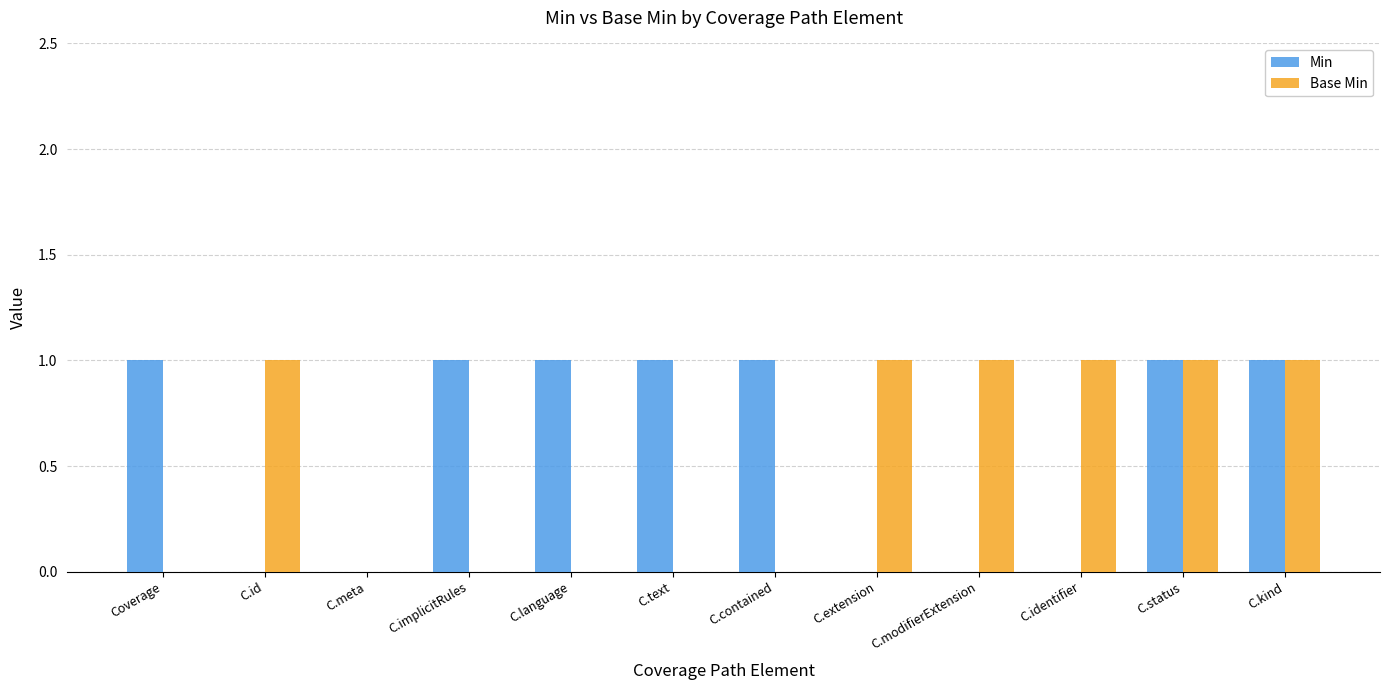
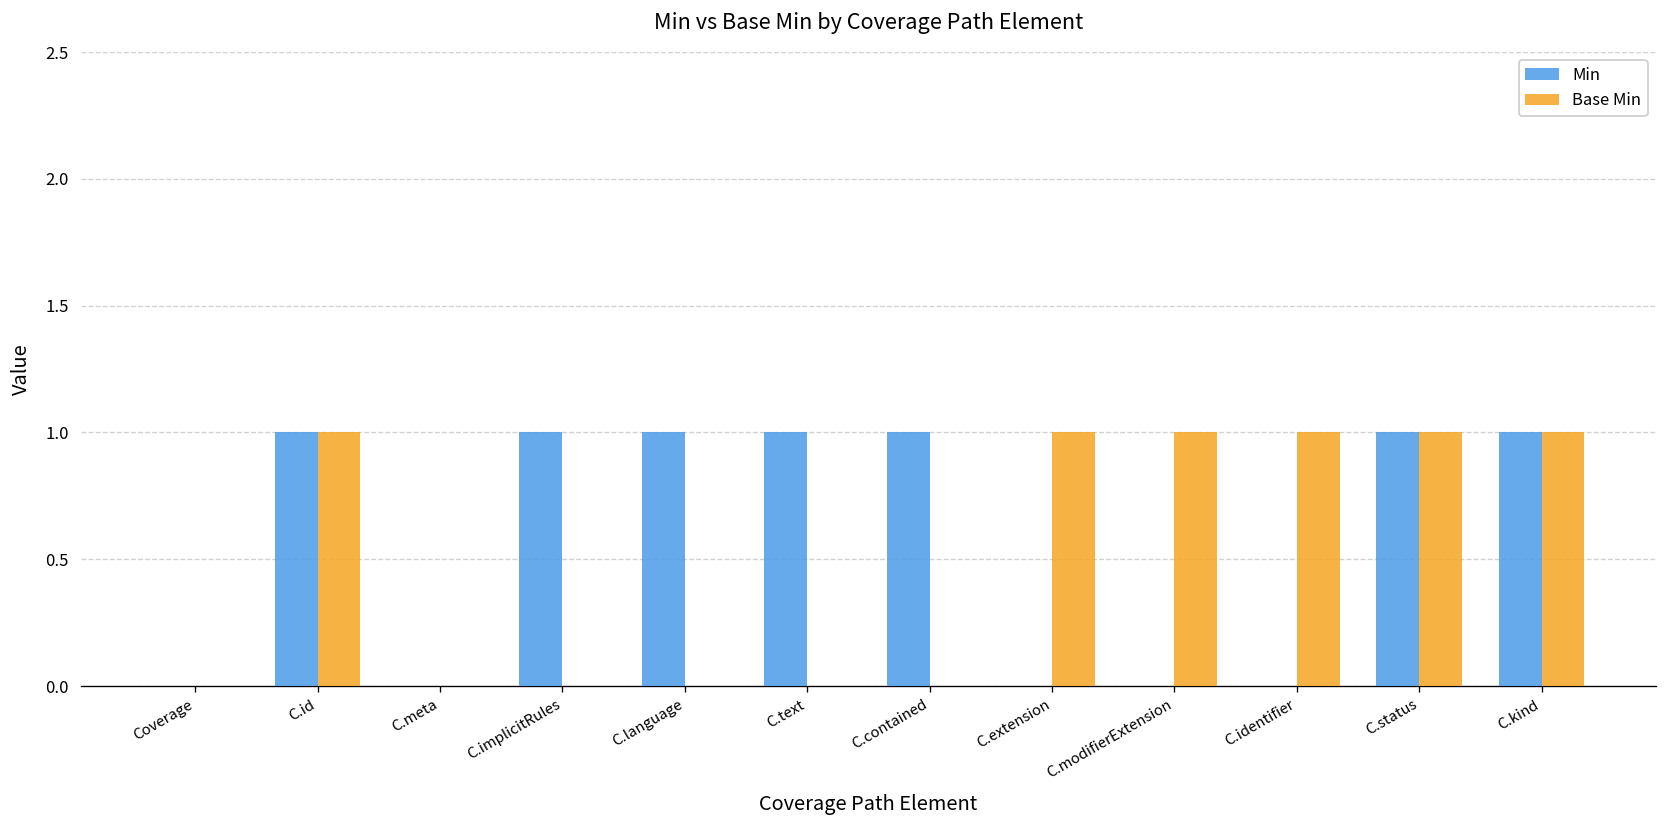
Min, Coverage: 1 -> 0
Min, C.id: 0 -> 1
